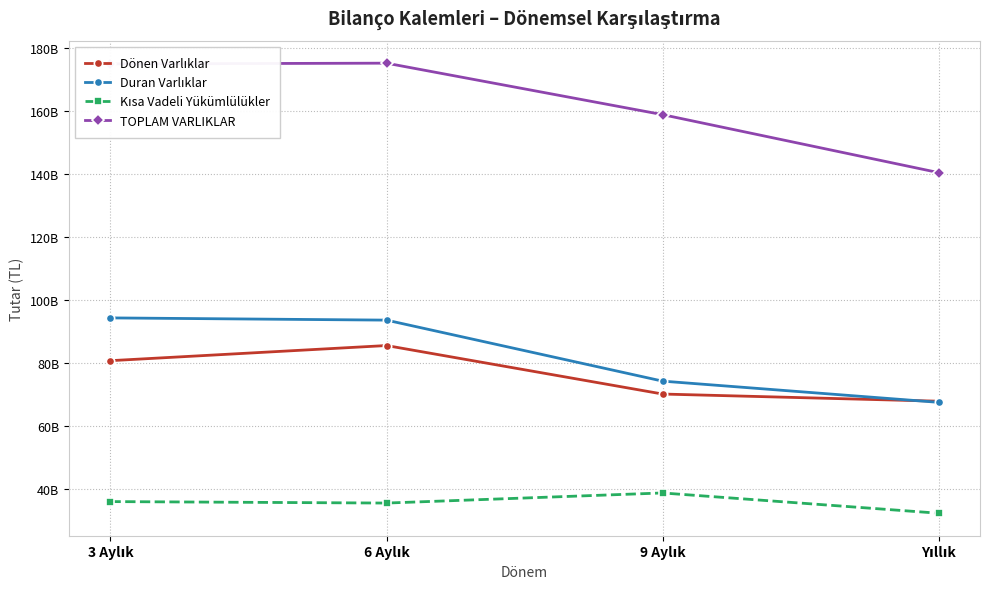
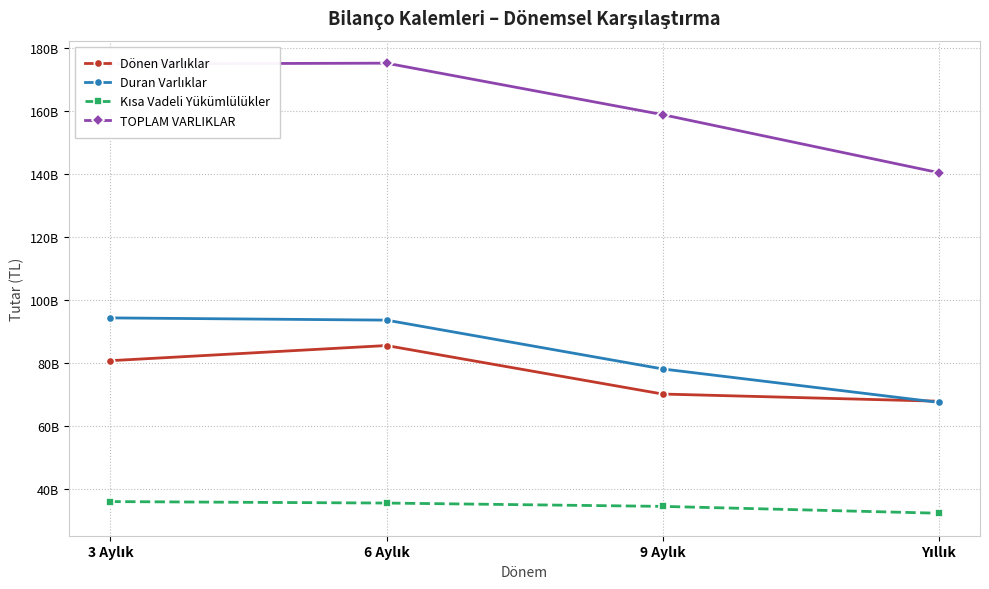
Duran Varlıklar, 9 Aylık: 74000000000 -> 78000000000
Kısa Vadeli Yükümlülükler, 9 Aylık: 39000000000 -> 34000000000
